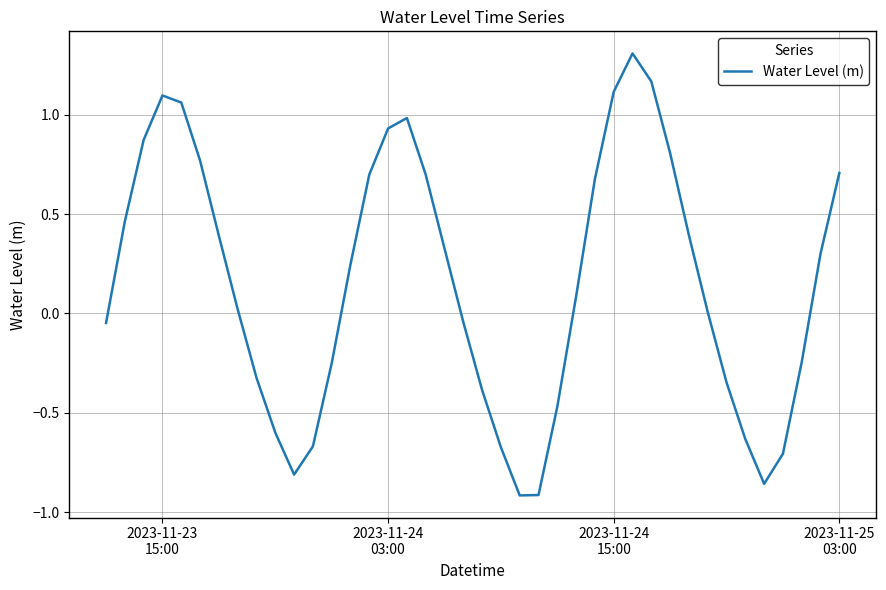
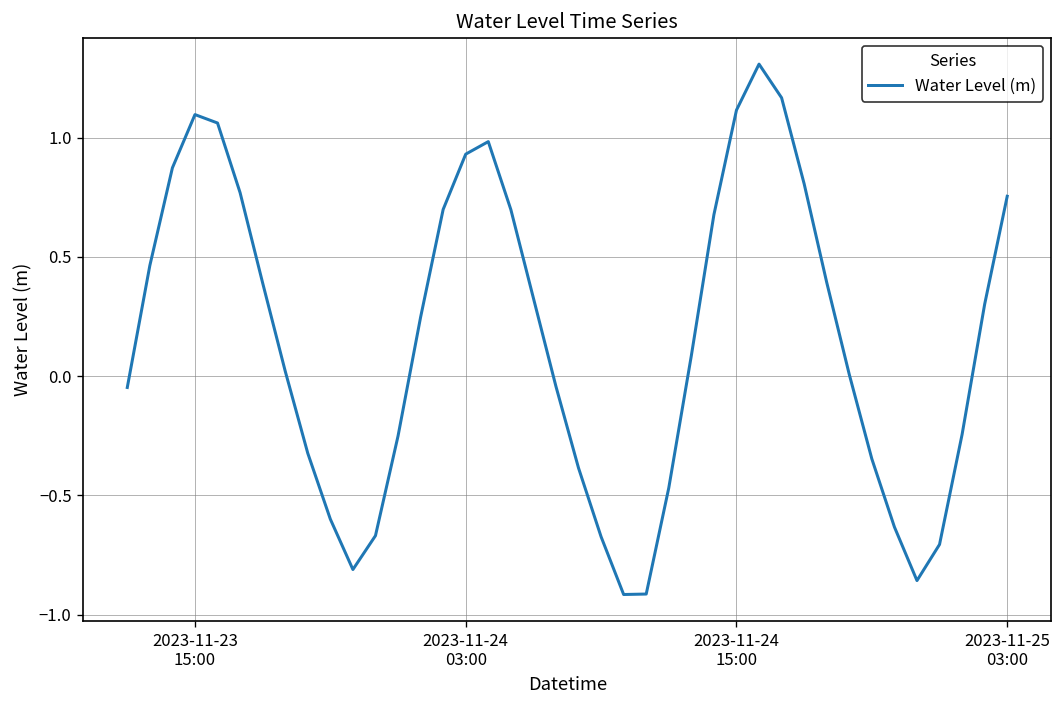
2023-11-25 03:00: 0.71 -> 0.75
